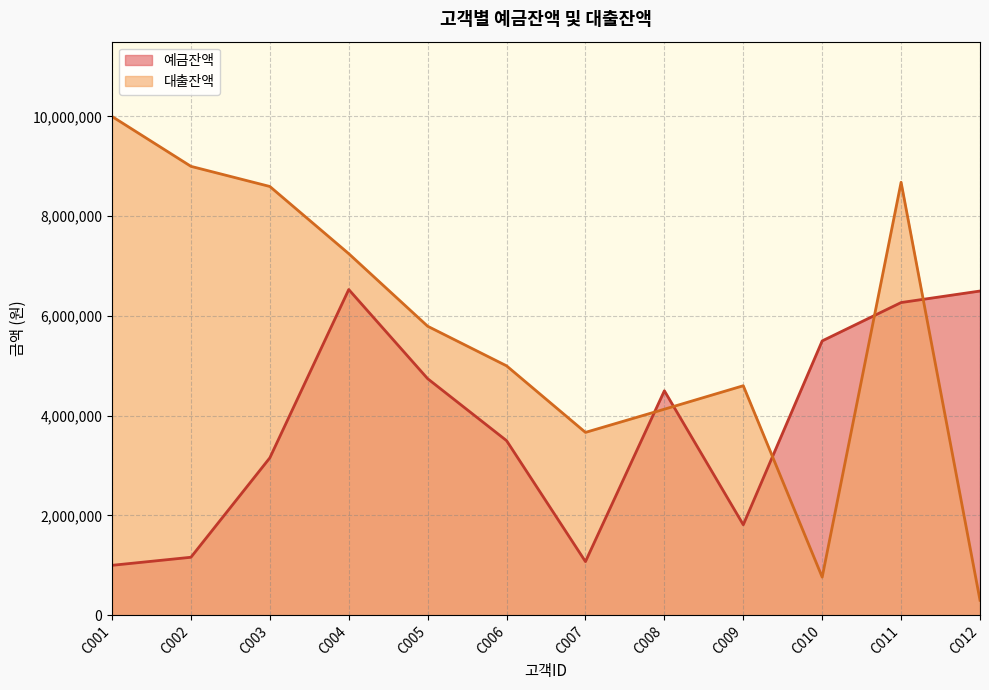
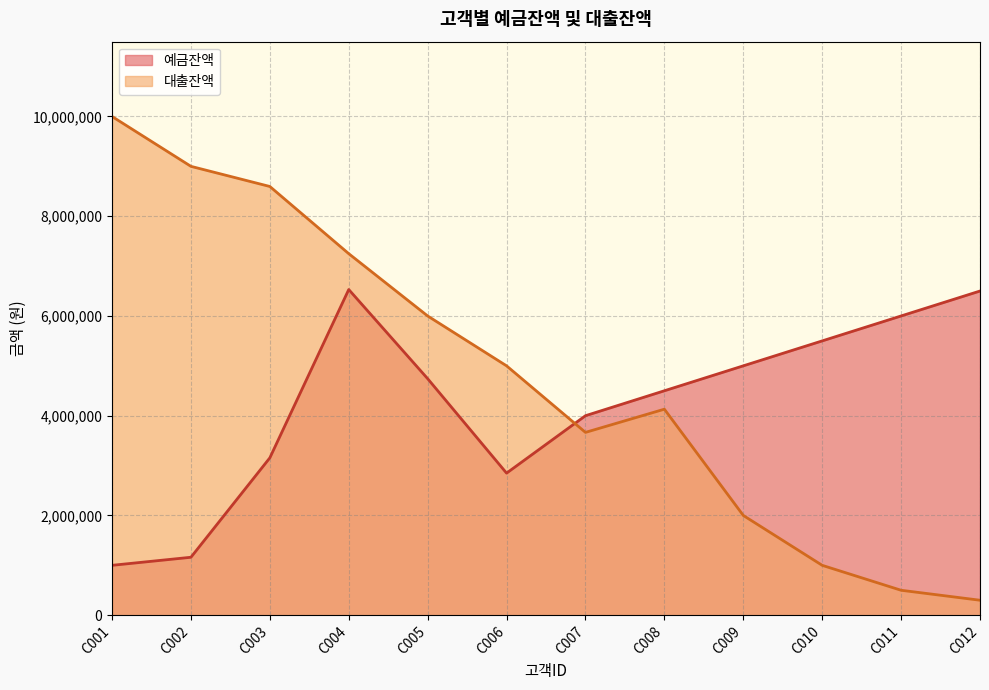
대출잔액, C005: 5,800,000 -> 6,000,000
예금잔액, C006: 3,500,000 -> 2,800,000
예금잔액, C007: 1,100,000 -> 4,000,000
예금잔액, C009: 1,800,000 -> 5,000,000
대출잔액, C009: 4,600,000 -> 2,000,000
대출잔액, C010: 800,000 -> 1,000,000
예금잔액, C011: 6,300,000 -> 6,000,000
대출잔액, C011: 8,700,000 -> 500,000
